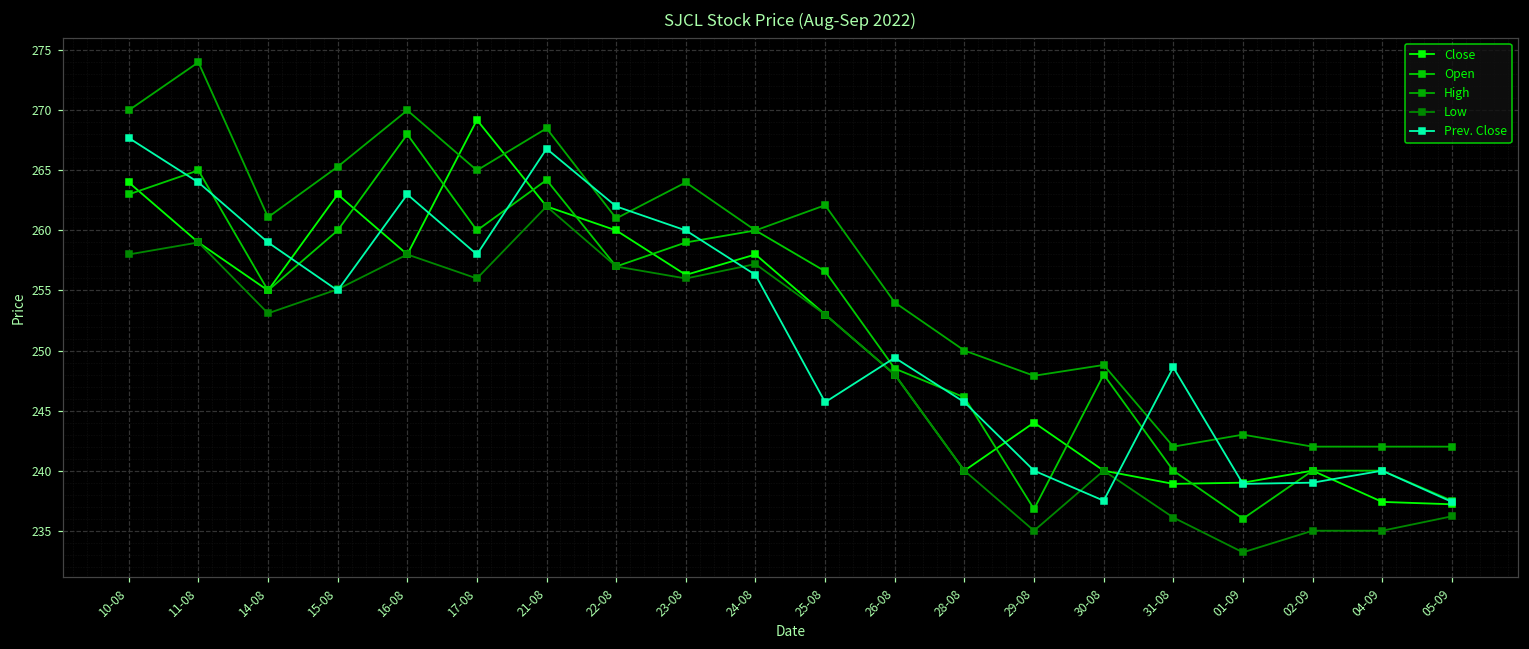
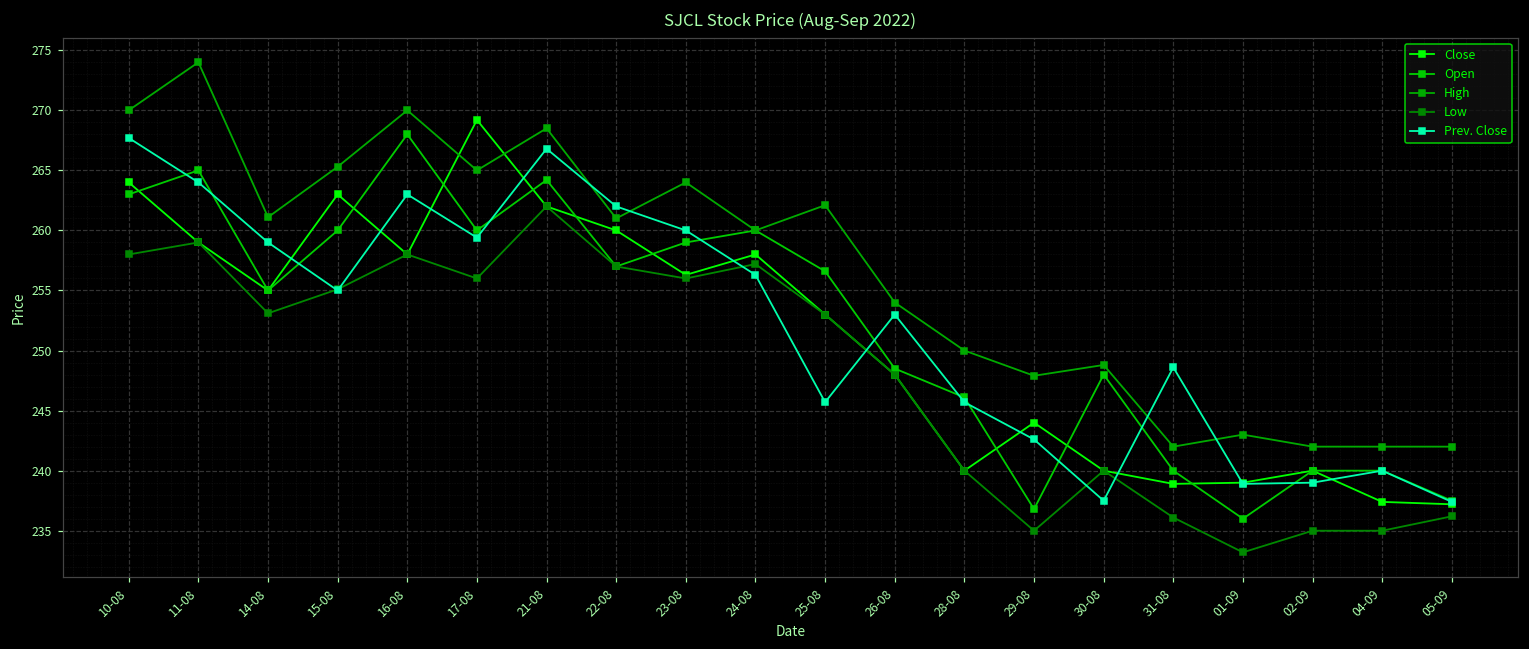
Prev. Close, 17-08: 258.0 -> 259.4
Prev. Close, 26-08: 249.4 -> 253.0
Prev. Close, 29-08: 240.0 -> 242.6
